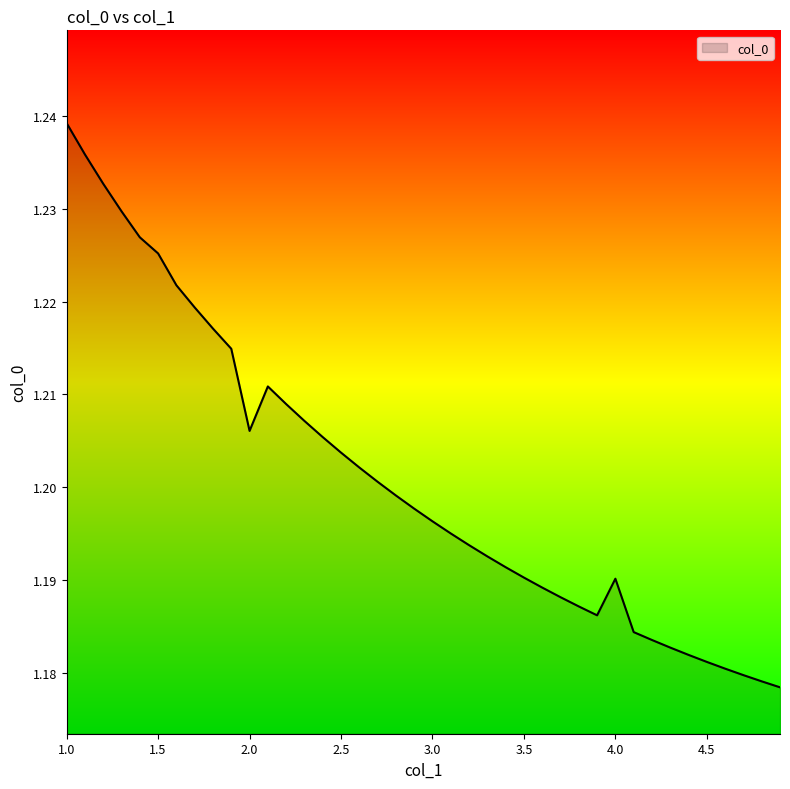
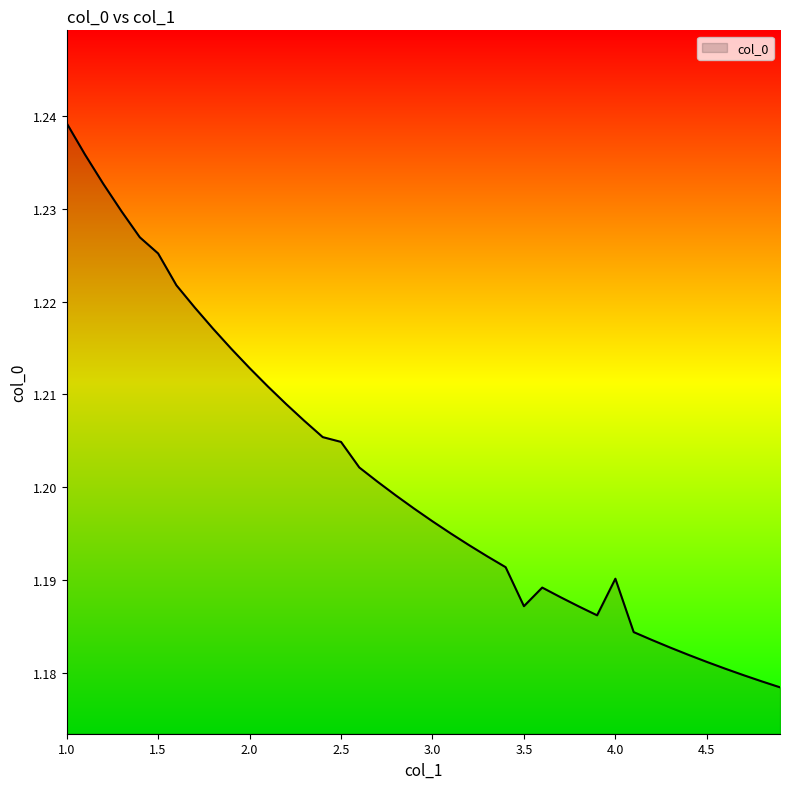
2.0: 1.206 -> 1.213
2.5: 1.204 -> 1.205
3.5: 1.190 -> 1.187
